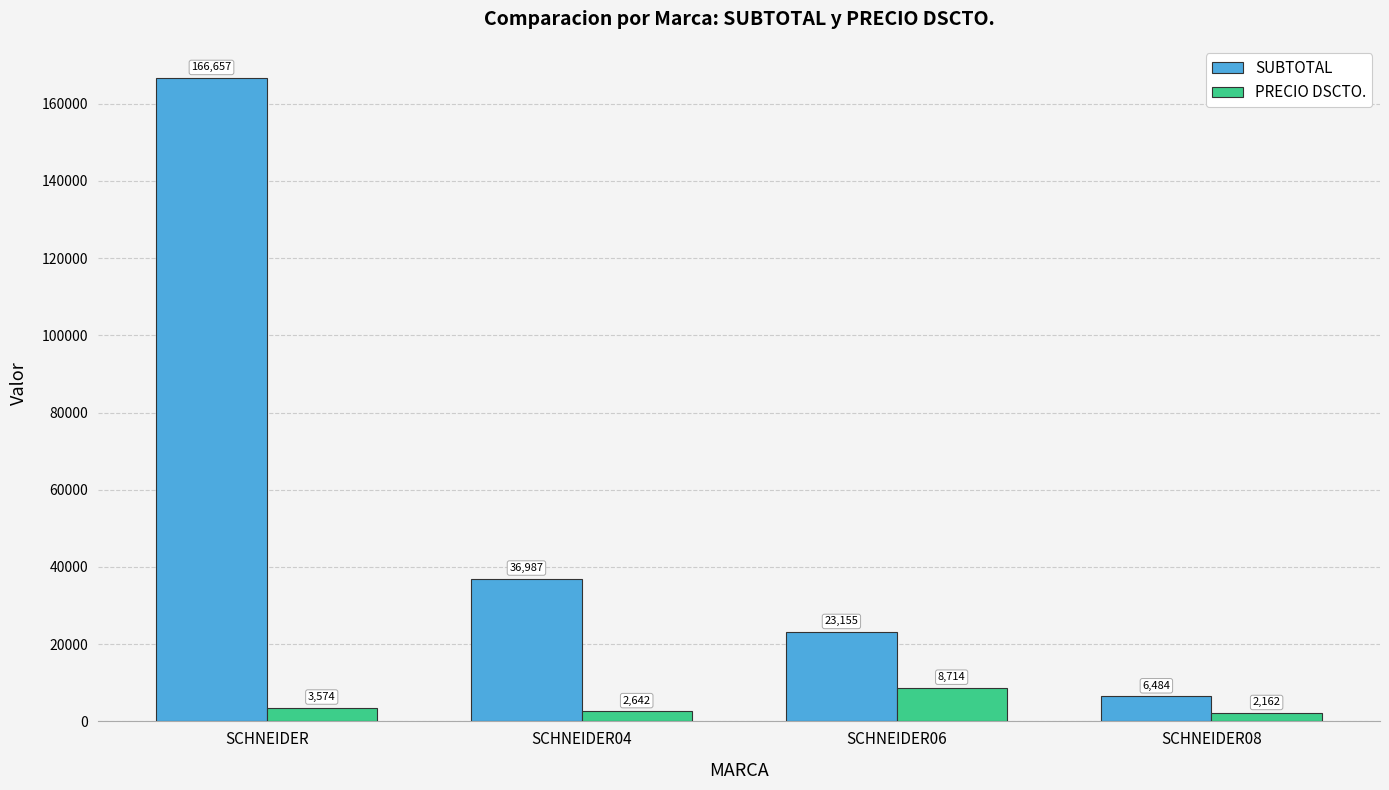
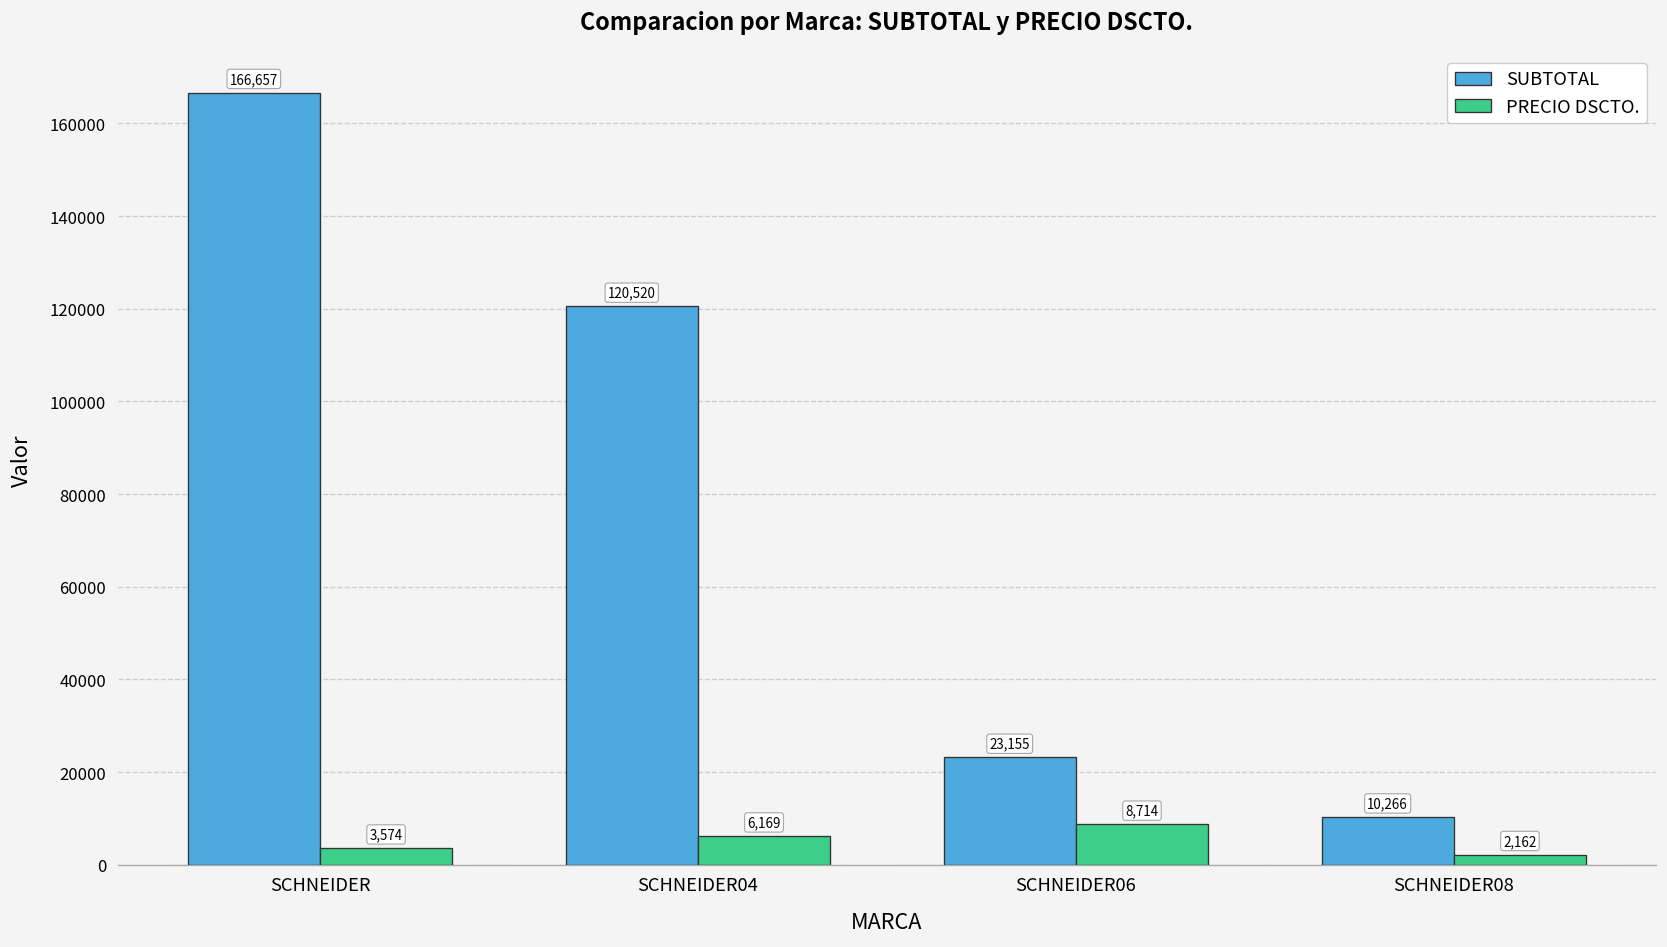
SUBTOTAL, SCHNEIDER04: 36,987 -> 120,520
PRECIO DSCTO., SCHNEIDER04: 2,642 -> 6,169
SUBTOTAL, SCHNEIDER08: 6,484 -> 10,266
